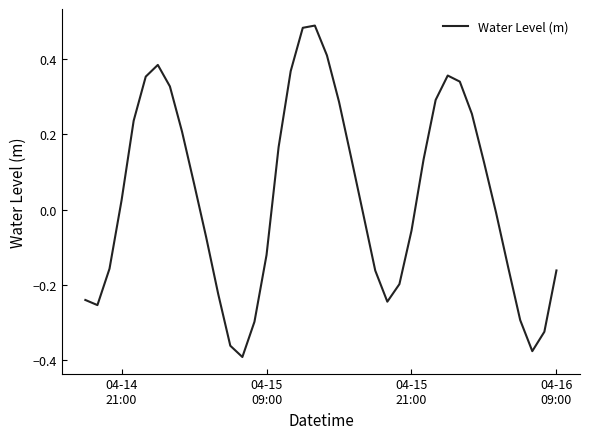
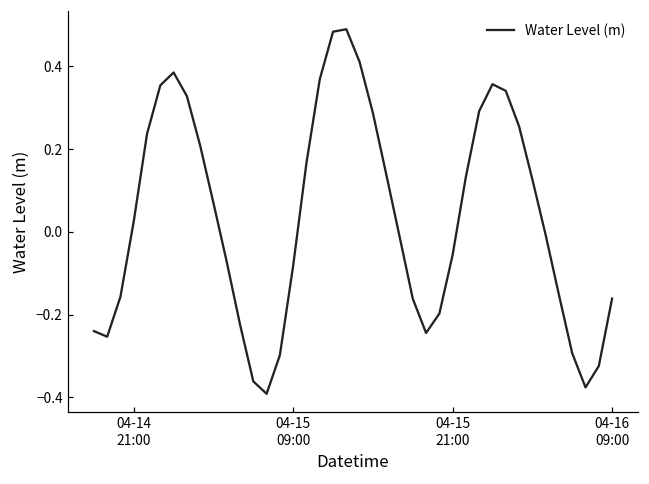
04-15 09:00: -0.12 -> -0.08
